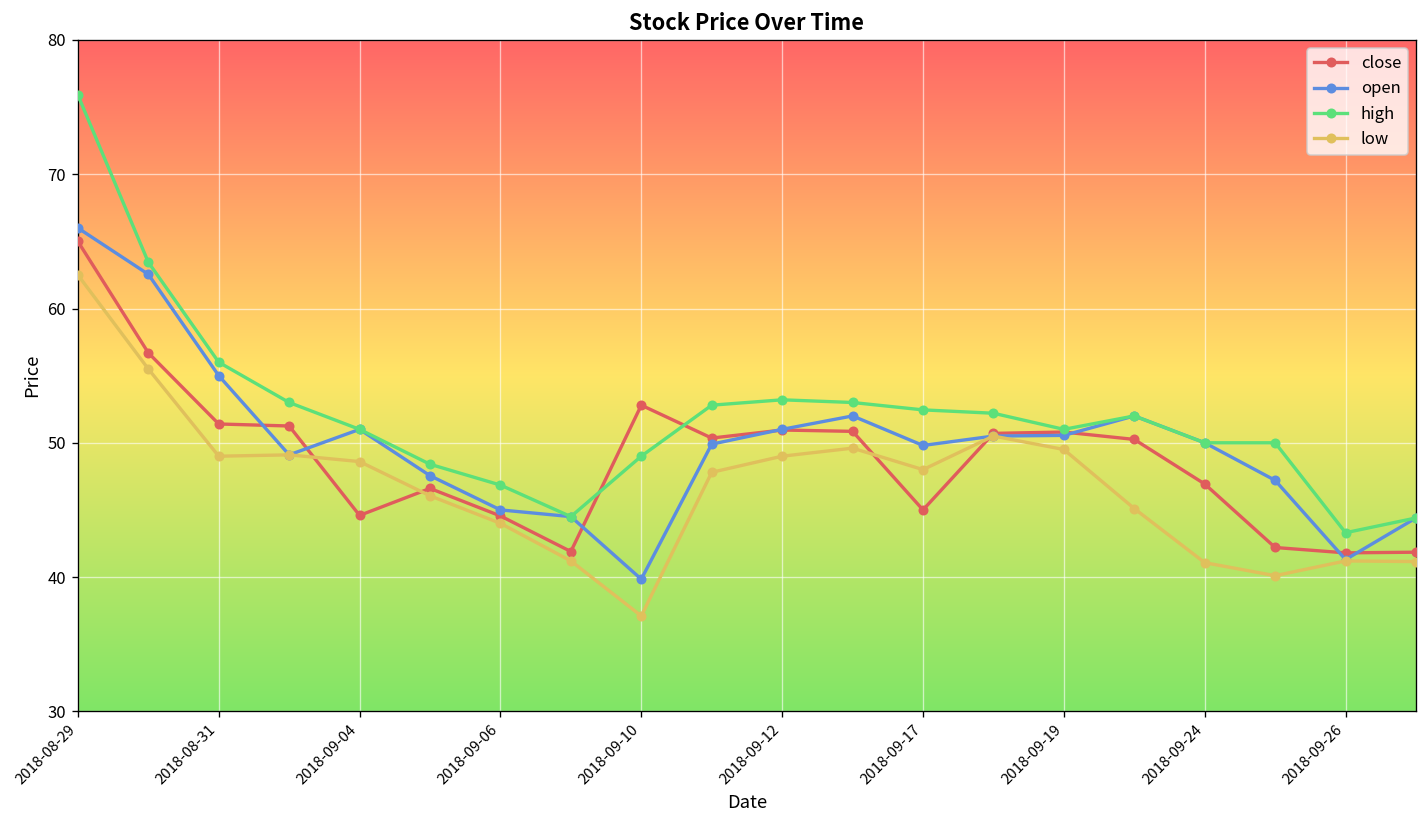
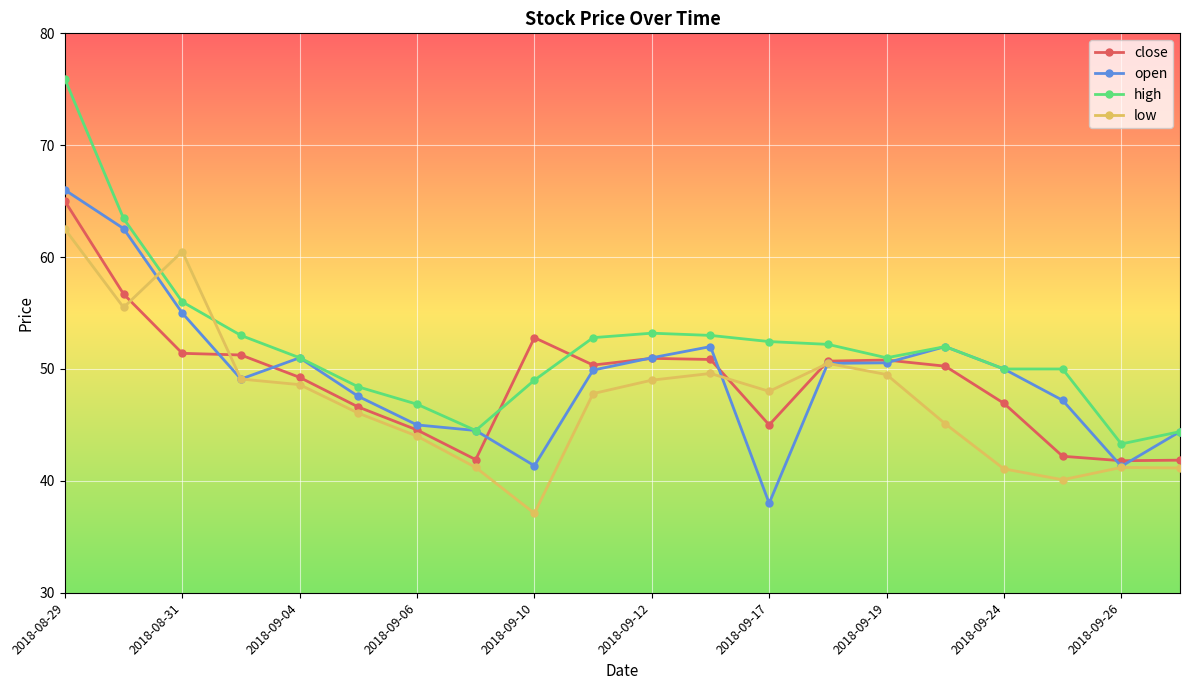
low, 2018-08-31: 49.0 -> 60.5
close, 2018-09-04: 44.6 -> 49.3
open, 2018-09-10: 39.8 -> 41.4
open, 2018-09-17: 49.8 -> 38.0
